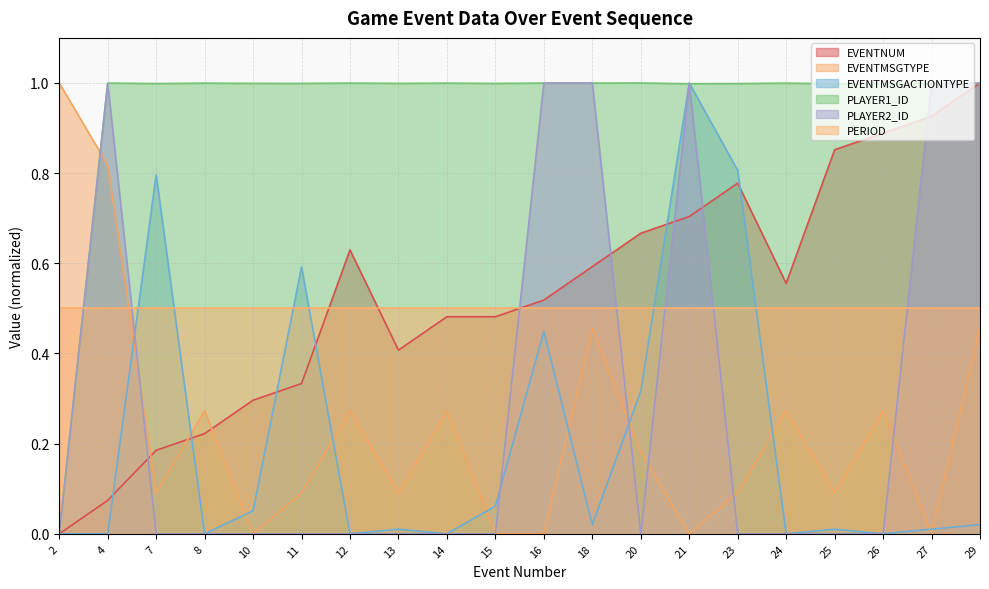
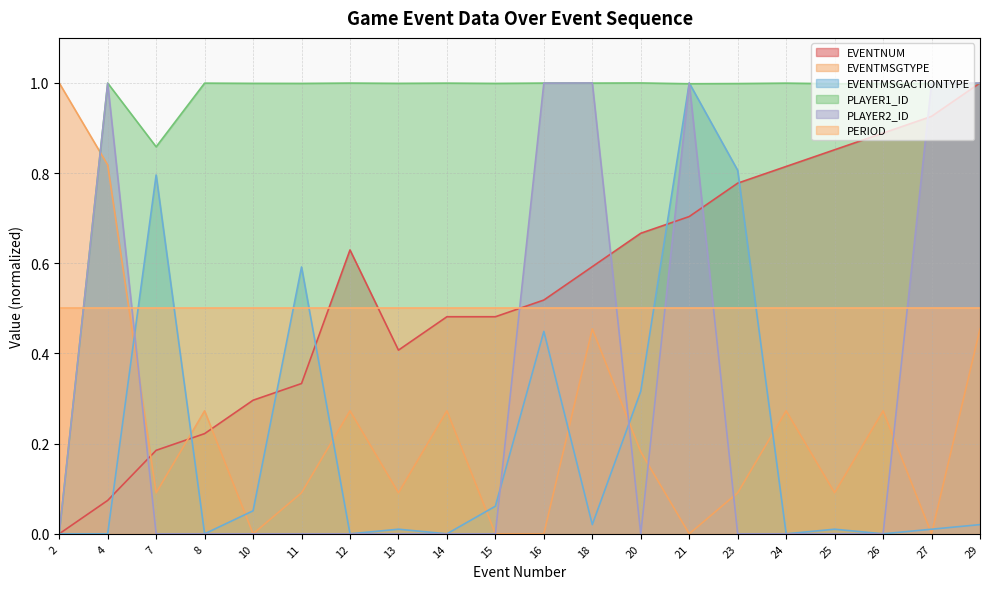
PLAYER1_ID, 7: 1.00 -> 0.86
EVENTNUM, 24: 0.56 -> 0.81
